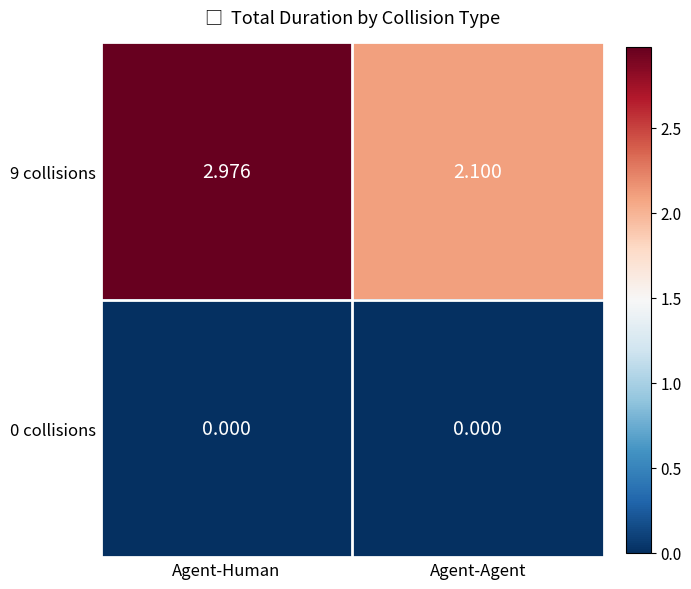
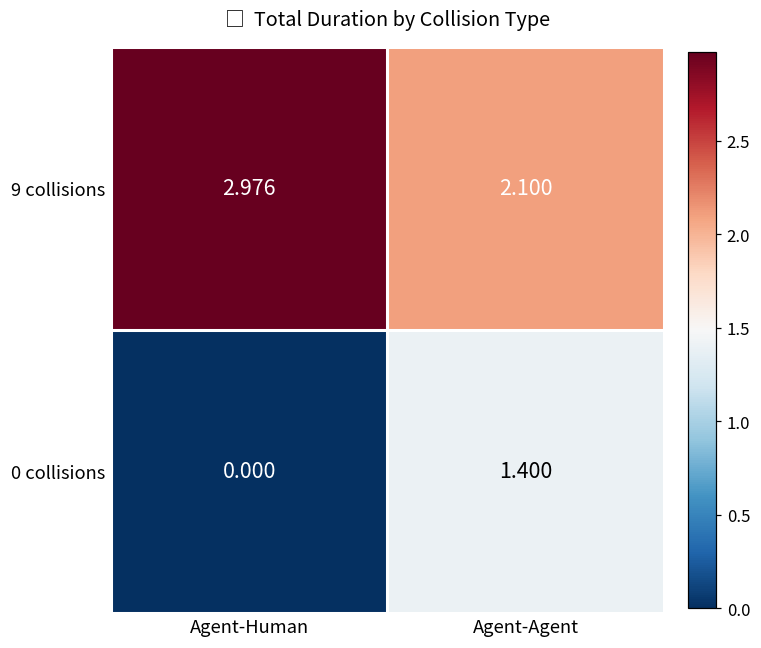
0 collisions, Agent-Agent: 0.000 -> 1.400
